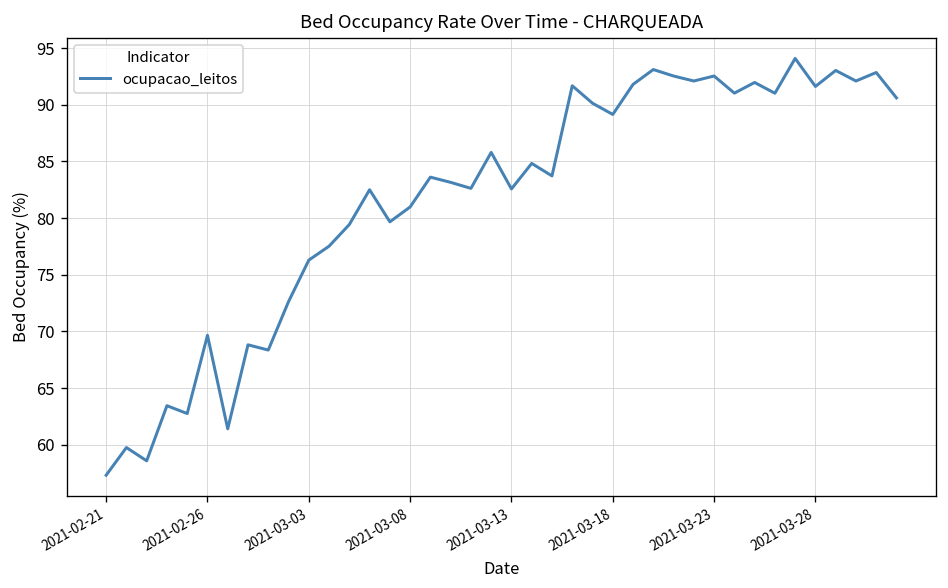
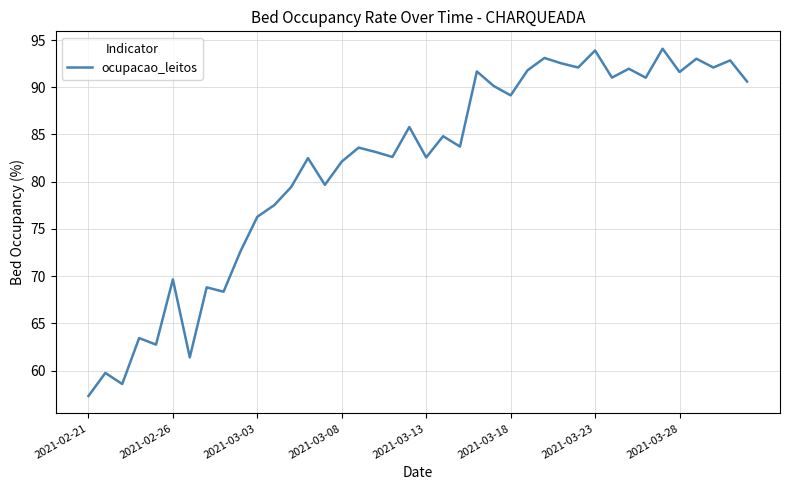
2021-03-08: 81 -> 82
2021-03-23: 93 -> 94
